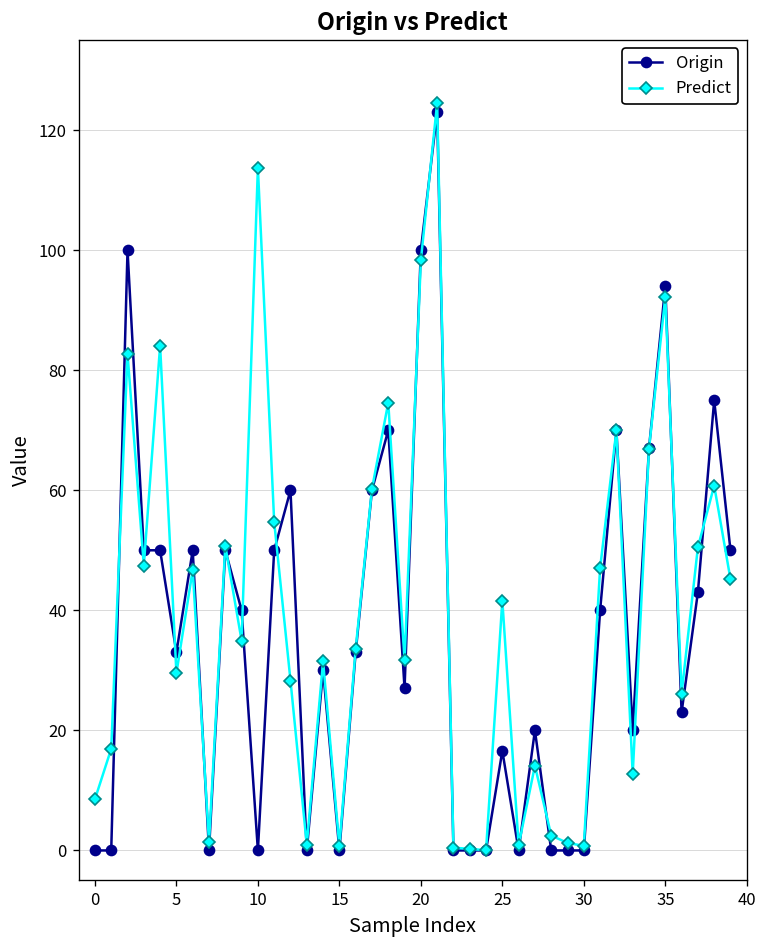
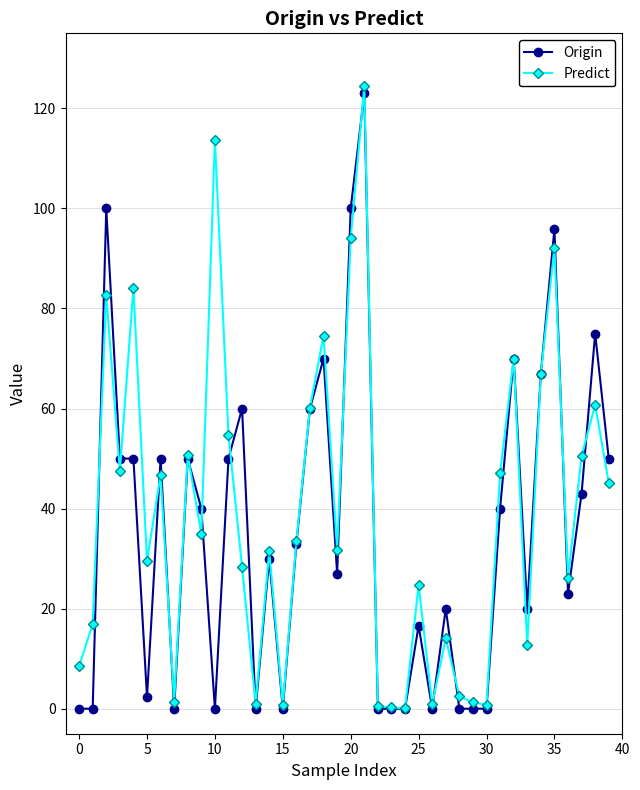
Origin, 5: 33 -> 2
Predict, 20: 98 -> 94
Predict, 25: 42 -> 25
Origin, 35: 94 -> 96
